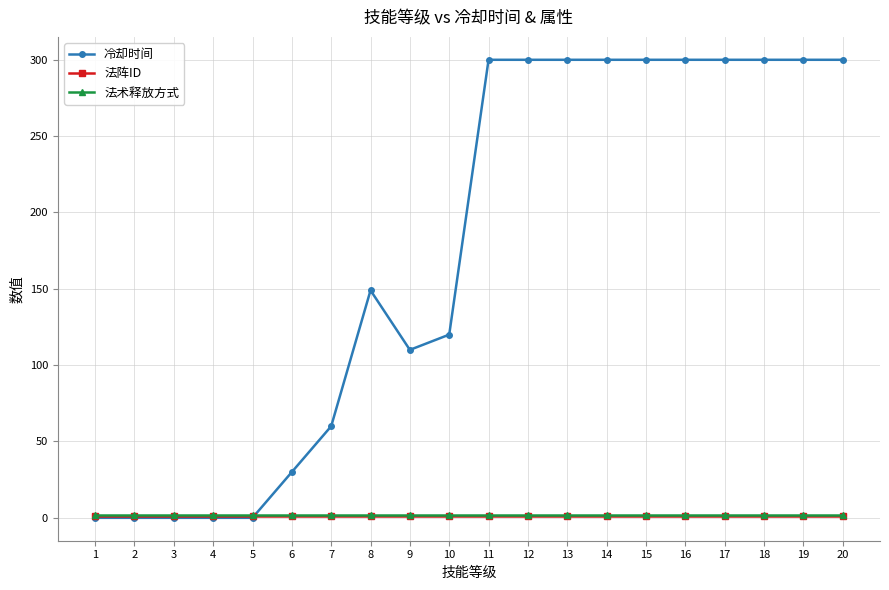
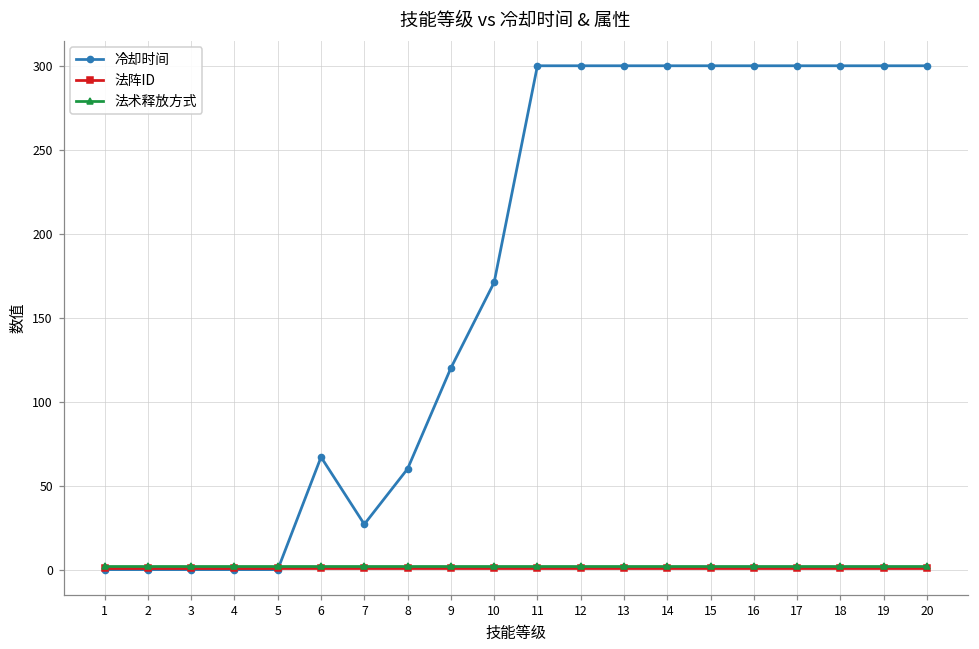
冷却时间, 6: 30 -> 67
冷却时间, 7: 60 -> 27
冷却时间, 8: 149 -> 60
冷却时间, 9: 110 -> 120
冷却时间, 10: 120 -> 171
